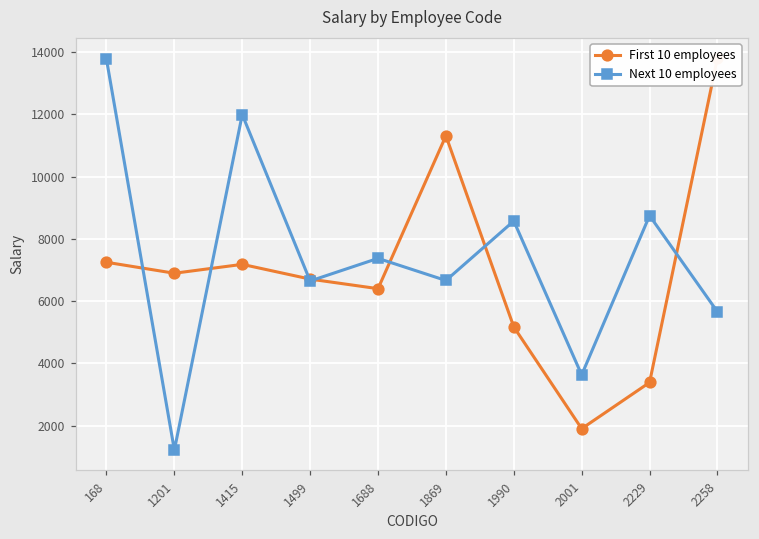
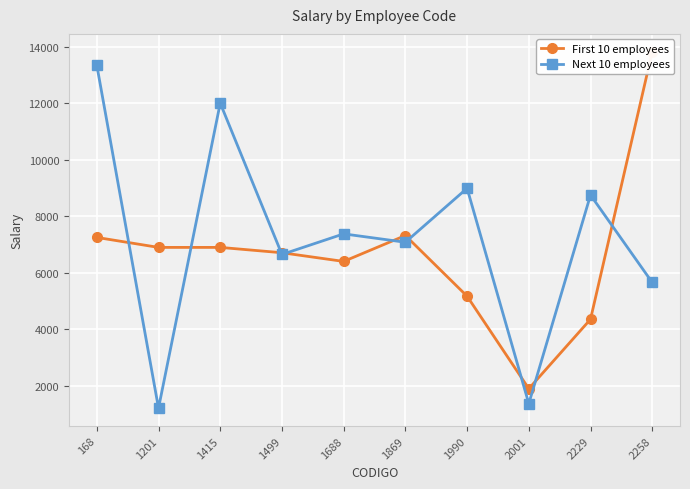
Next 10 employees, 168: 13800 -> 13300
First 10 employees, 1415: 7200 -> 6900
First 10 employees, 1869: 11300 -> 7300
Next 10 employees, 1869: 6700 -> 7100
Next 10 employees, 1990: 8600 -> 9000
Next 10 employees, 2001: 3600 -> 1400
First 10 employees, 2229: 3400 -> 4400
